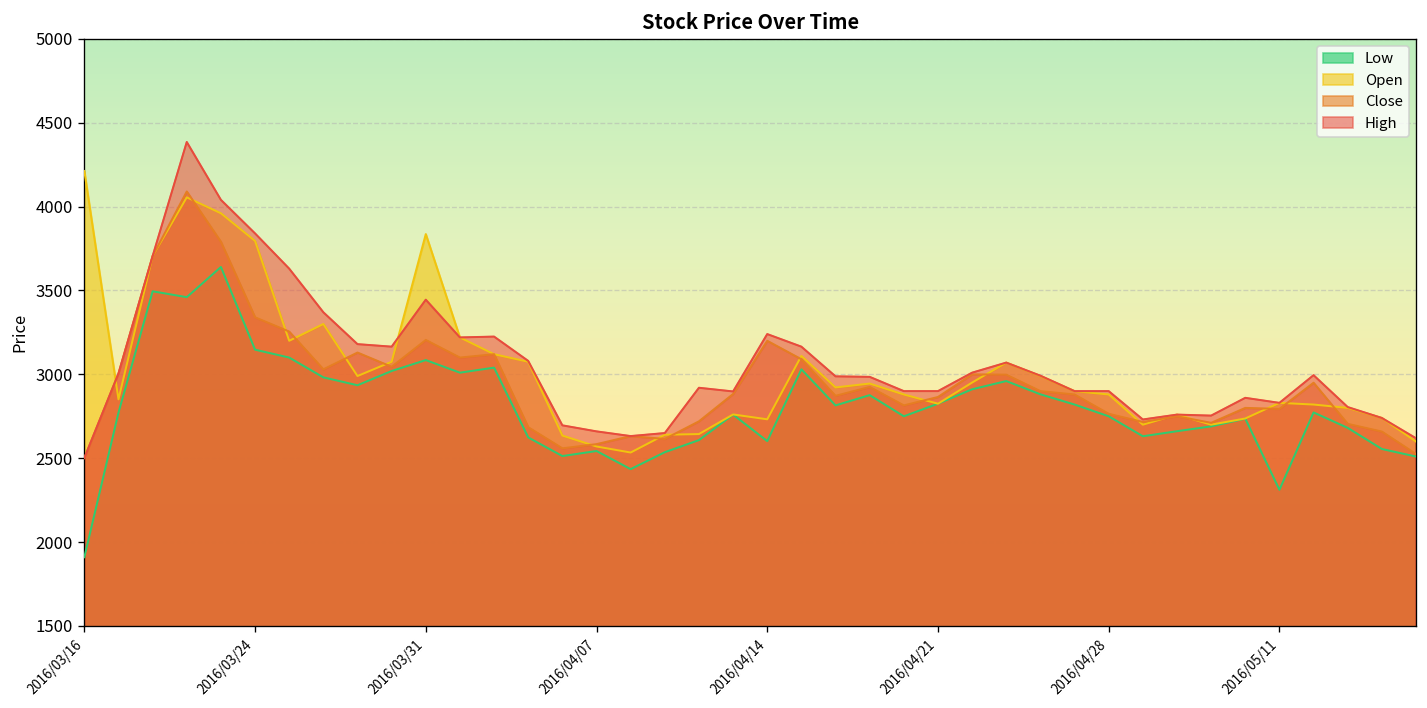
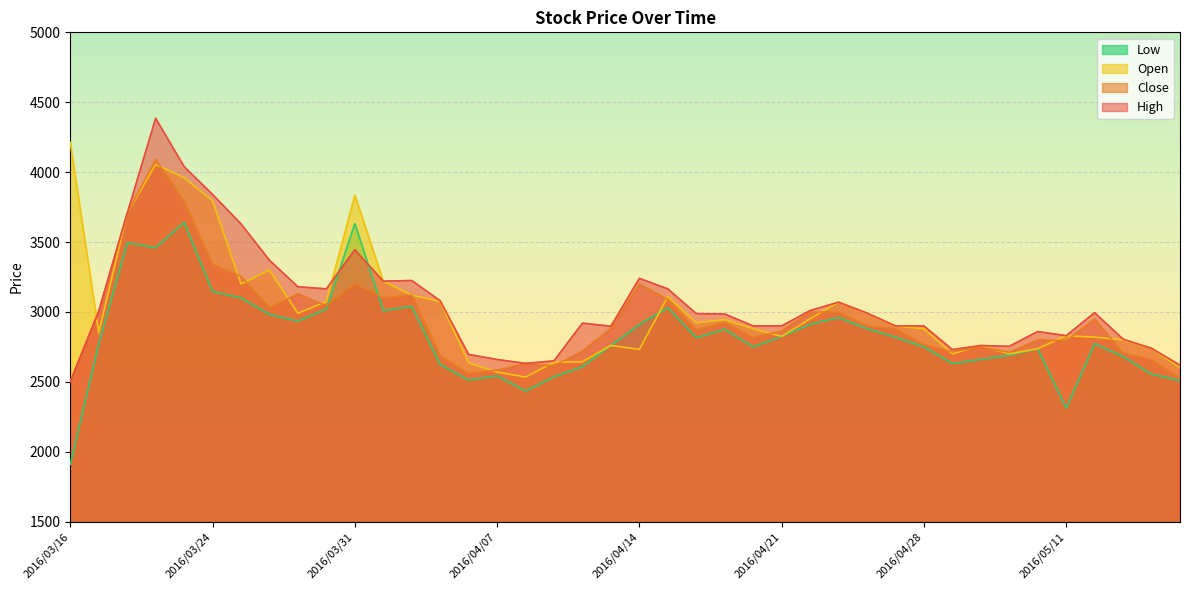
Low, 2016/03/31: 3090 -> 3630
Low, 2016/04/14: 2600 -> 2910
